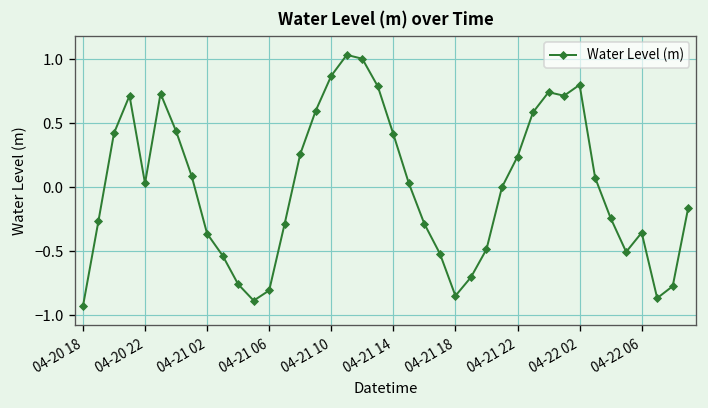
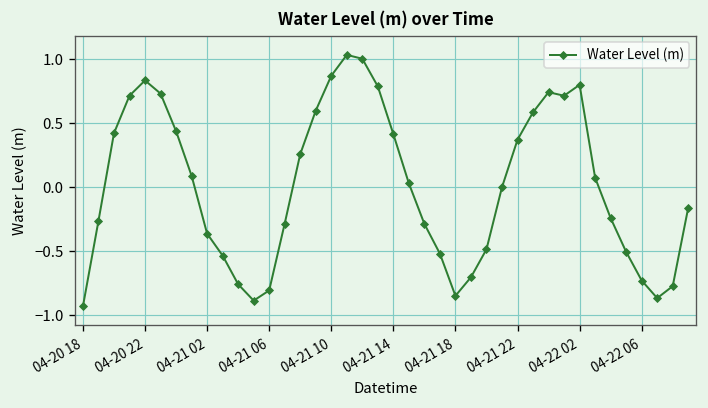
04-20 22: 0.03 -> 0.84
04-21 22: 0.24 -> 0.37
04-22 06: -0.35 -> -0.73
